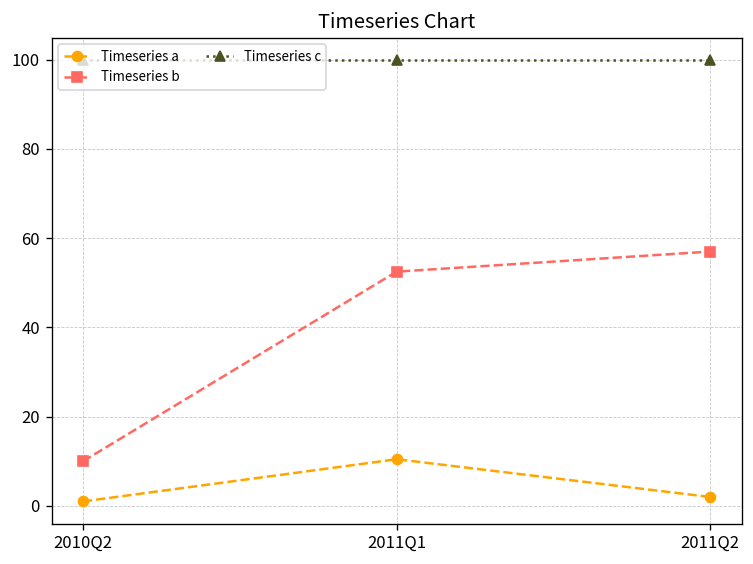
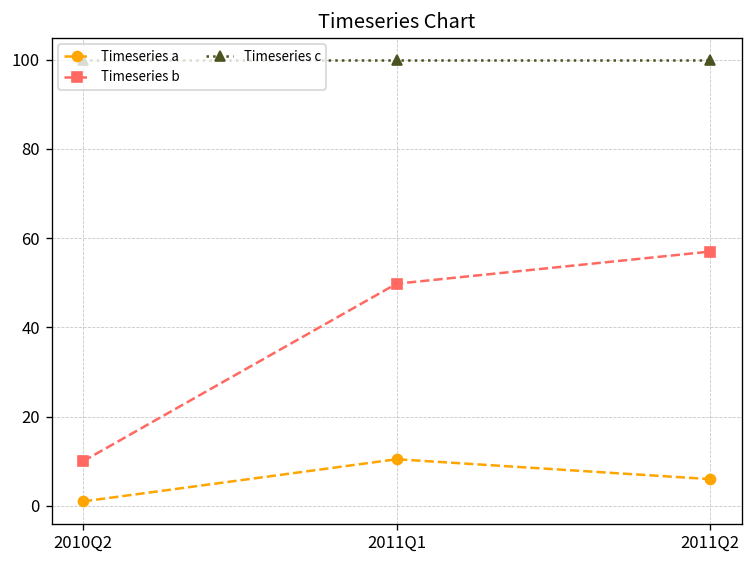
Timeseries b, 2011Q1: 53 -> 50
Timeseries a, 2011Q2: 2 -> 6
